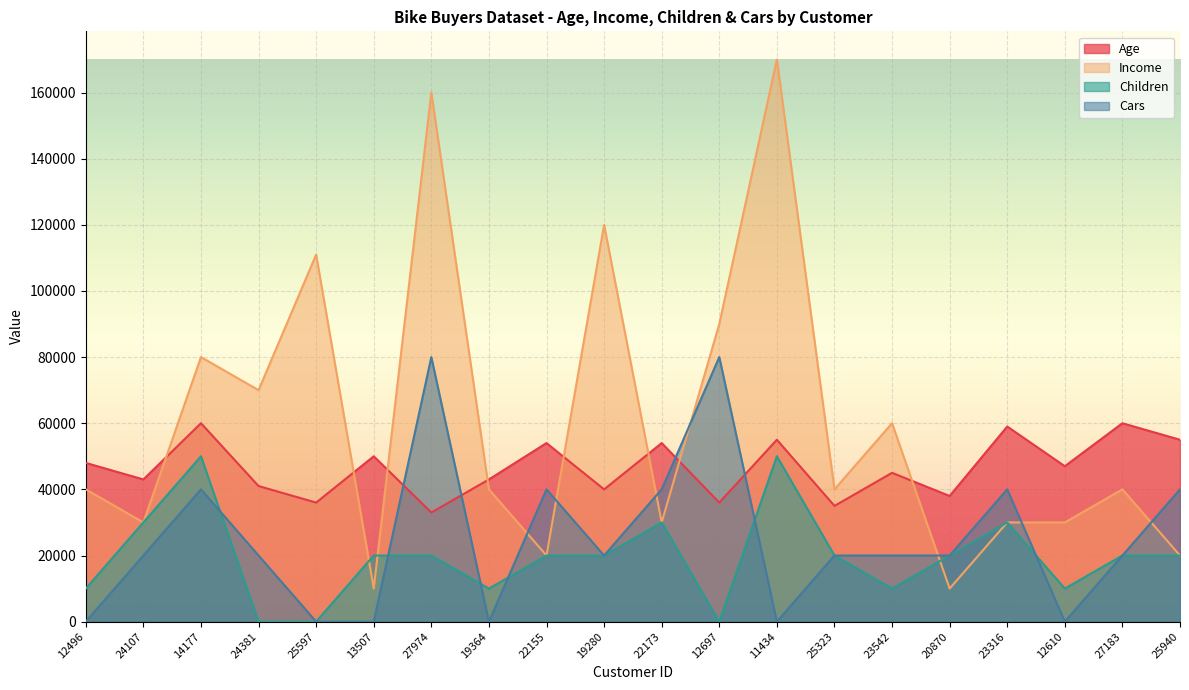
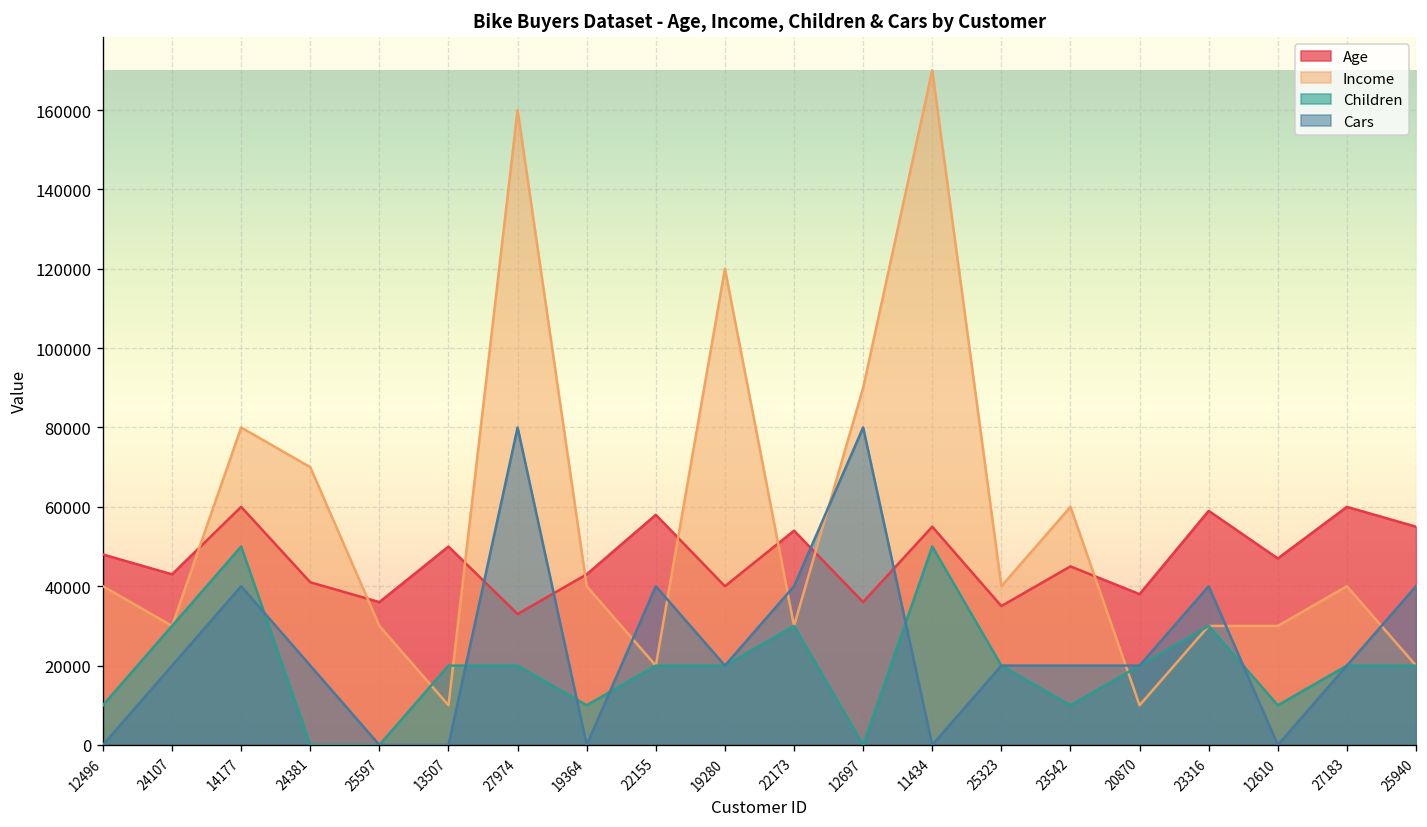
Income, 25597: 111000 -> 30000
Age, 22155: 54000 -> 58000
